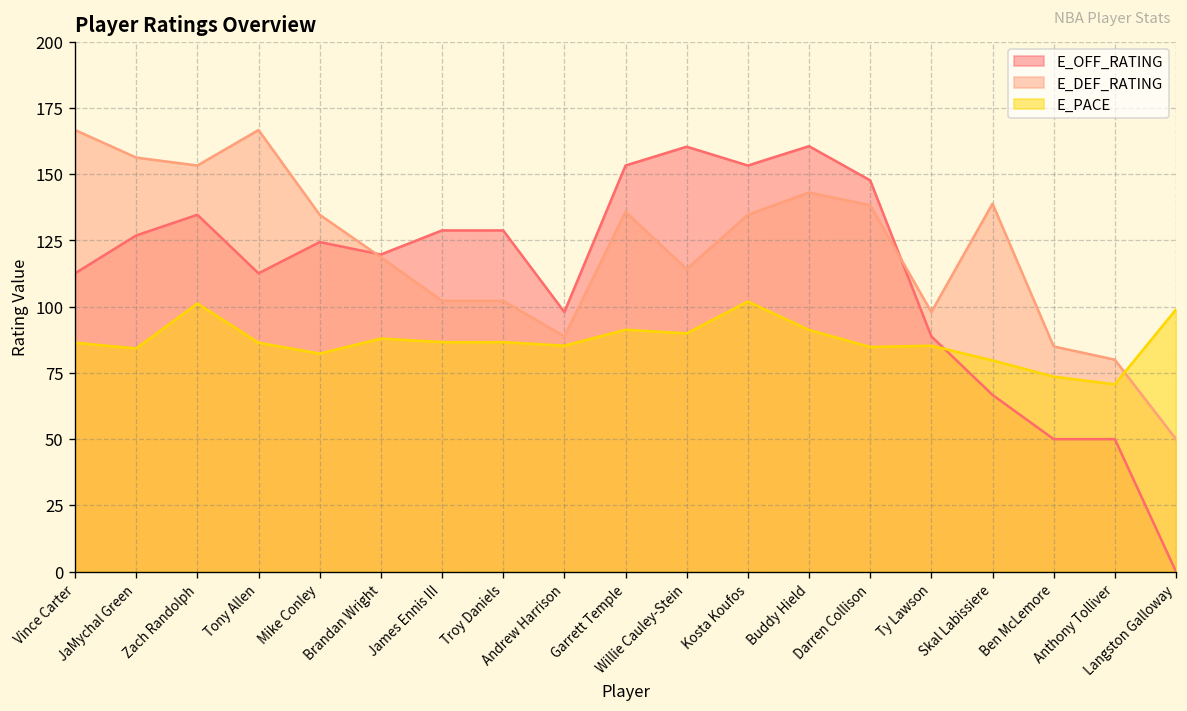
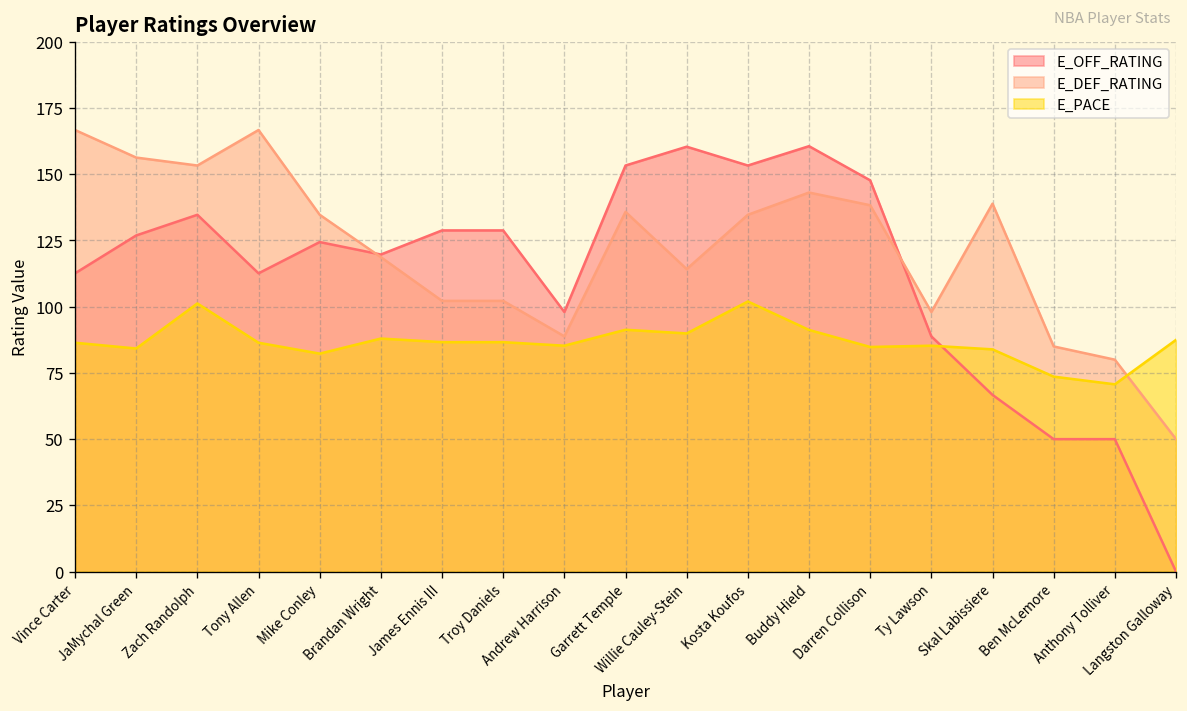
E_PACE, Skal Labissiere: 80 -> 84
E_PACE, Langston Galloway: 99 -> 87
